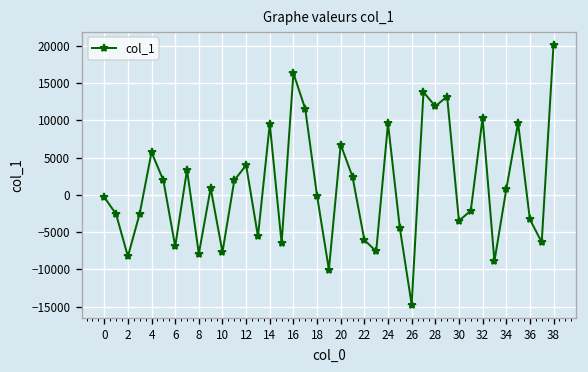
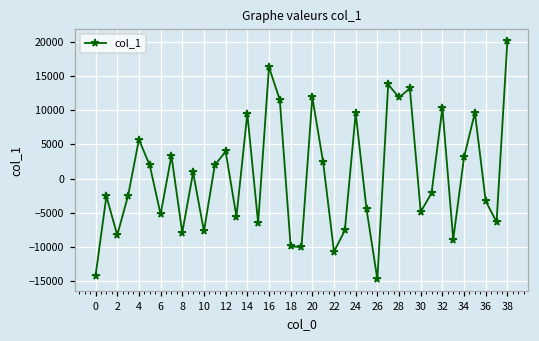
0: 0 -> -14000
6: -7000 -> -5000
18: 0 -> -10000
20: 7000 -> 12000
22: -6000 -> -11000
30: -3000 -> -5000
34: 1000 -> 3000
